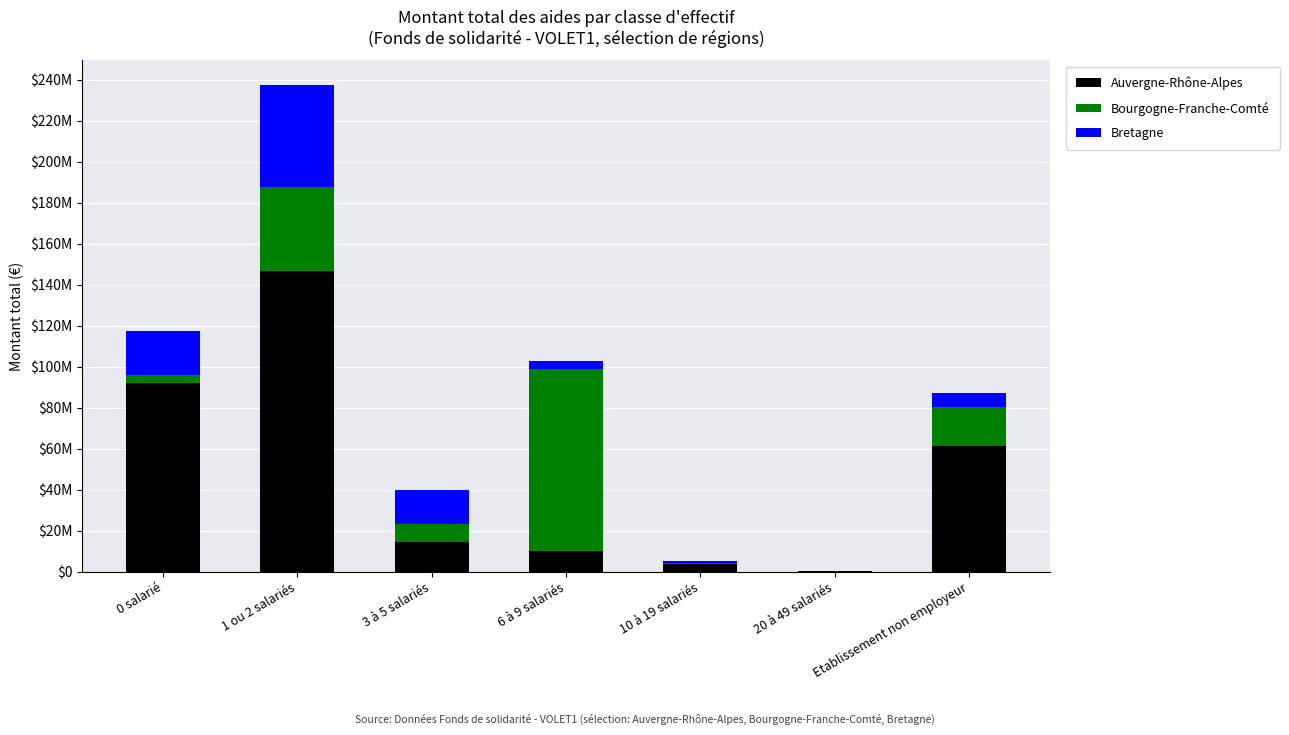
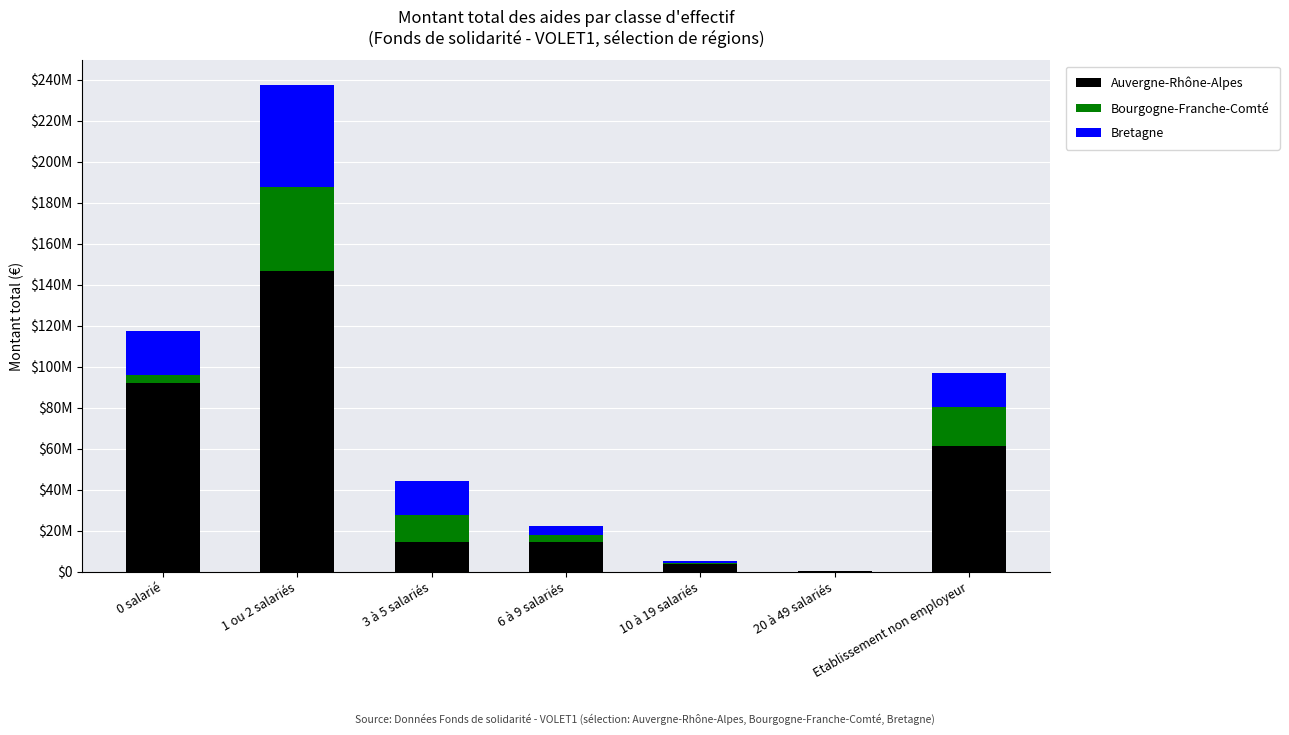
Bourgogne-Franche-Comté, 3 à 5 salariés: $9000000 -> $13000000
Auvergne-Rhône-Alpes, 6 à 9 salariés: $10000000 -> $14000000
Bourgogne-Franche-Comté, 6 à 9 salariés: $88000000 -> $4000000
Bretagne, Etablissement non employeur: $7000000 -> $17000000
